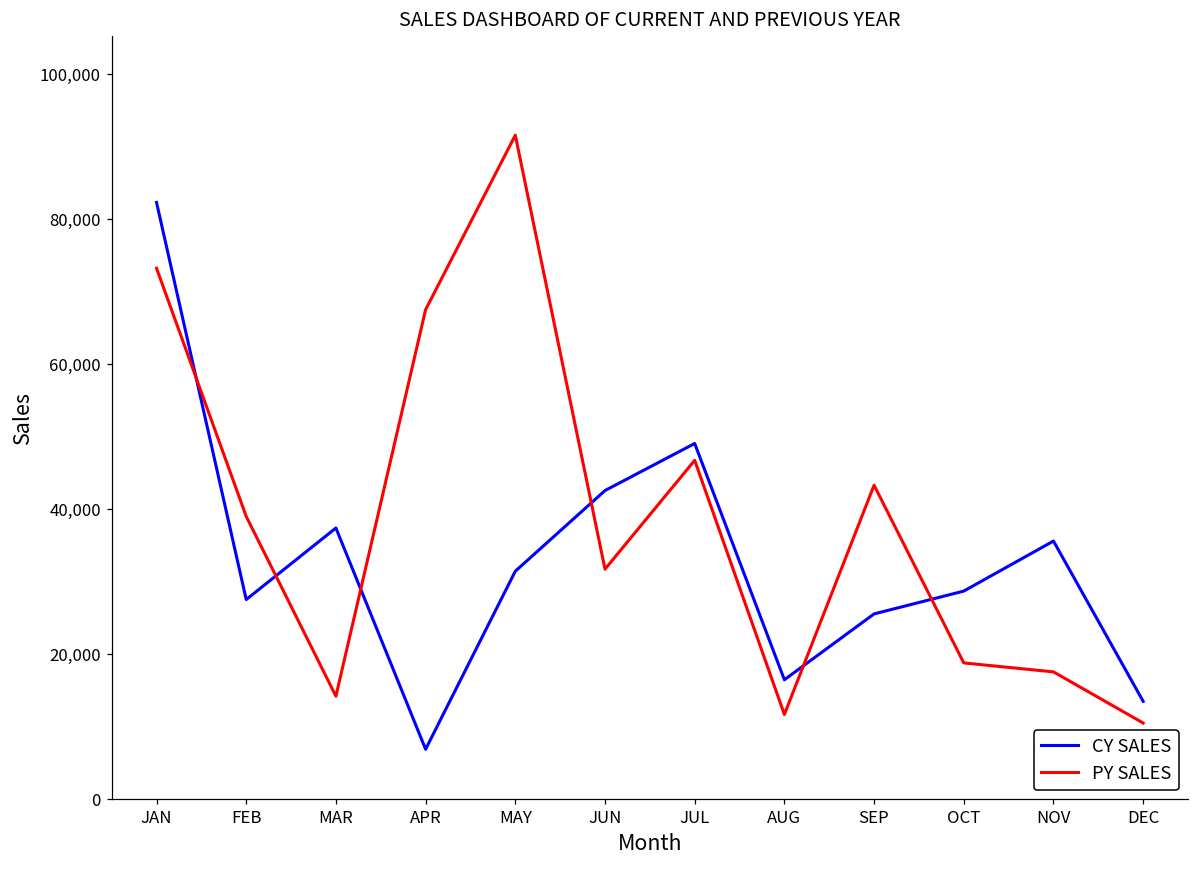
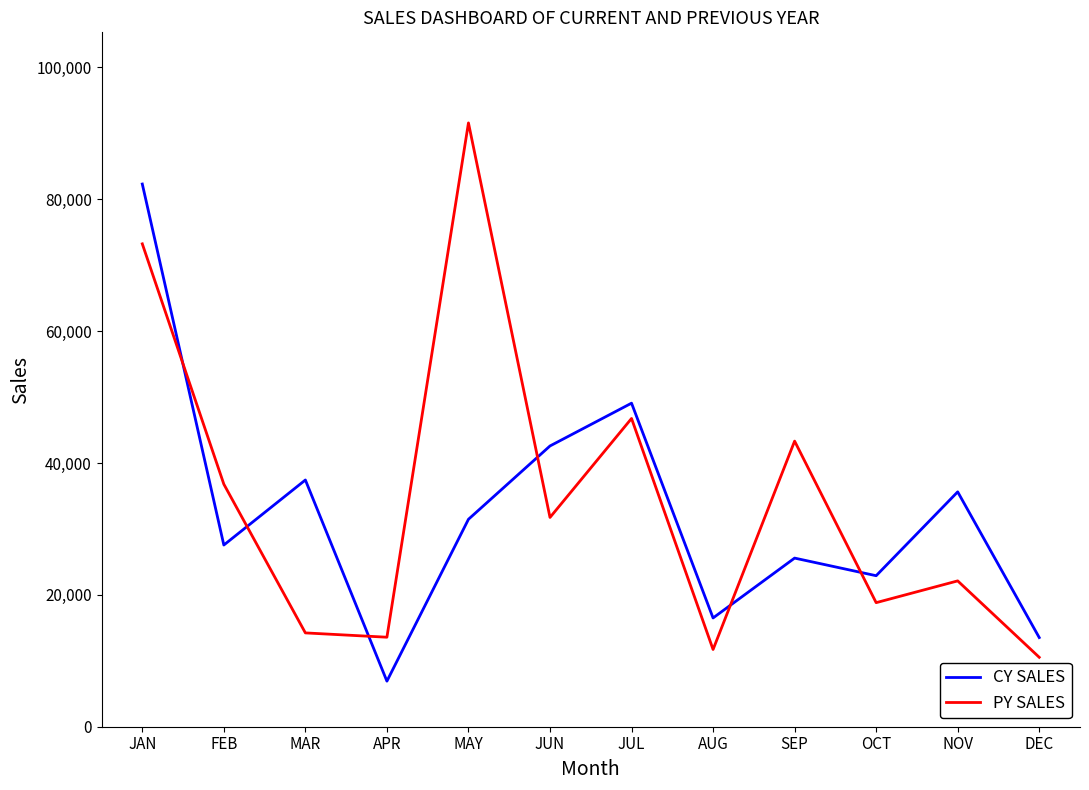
PY SALES, FEB: 39,000 -> 37,000
PY SALES, APR: 68,000 -> 14,000
CY SALES, OCT: 29,000 -> 23,000
PY SALES, NOV: 18,000 -> 22,000
